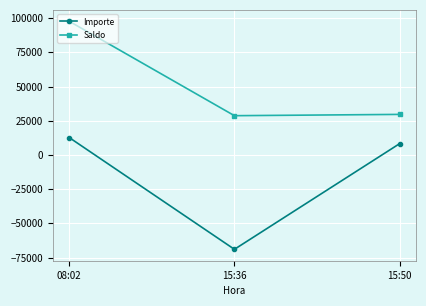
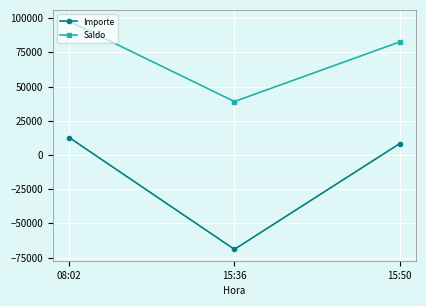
Saldo, 15:36: 29000 -> 39000
Saldo, 15:50: 30000 -> 83000
